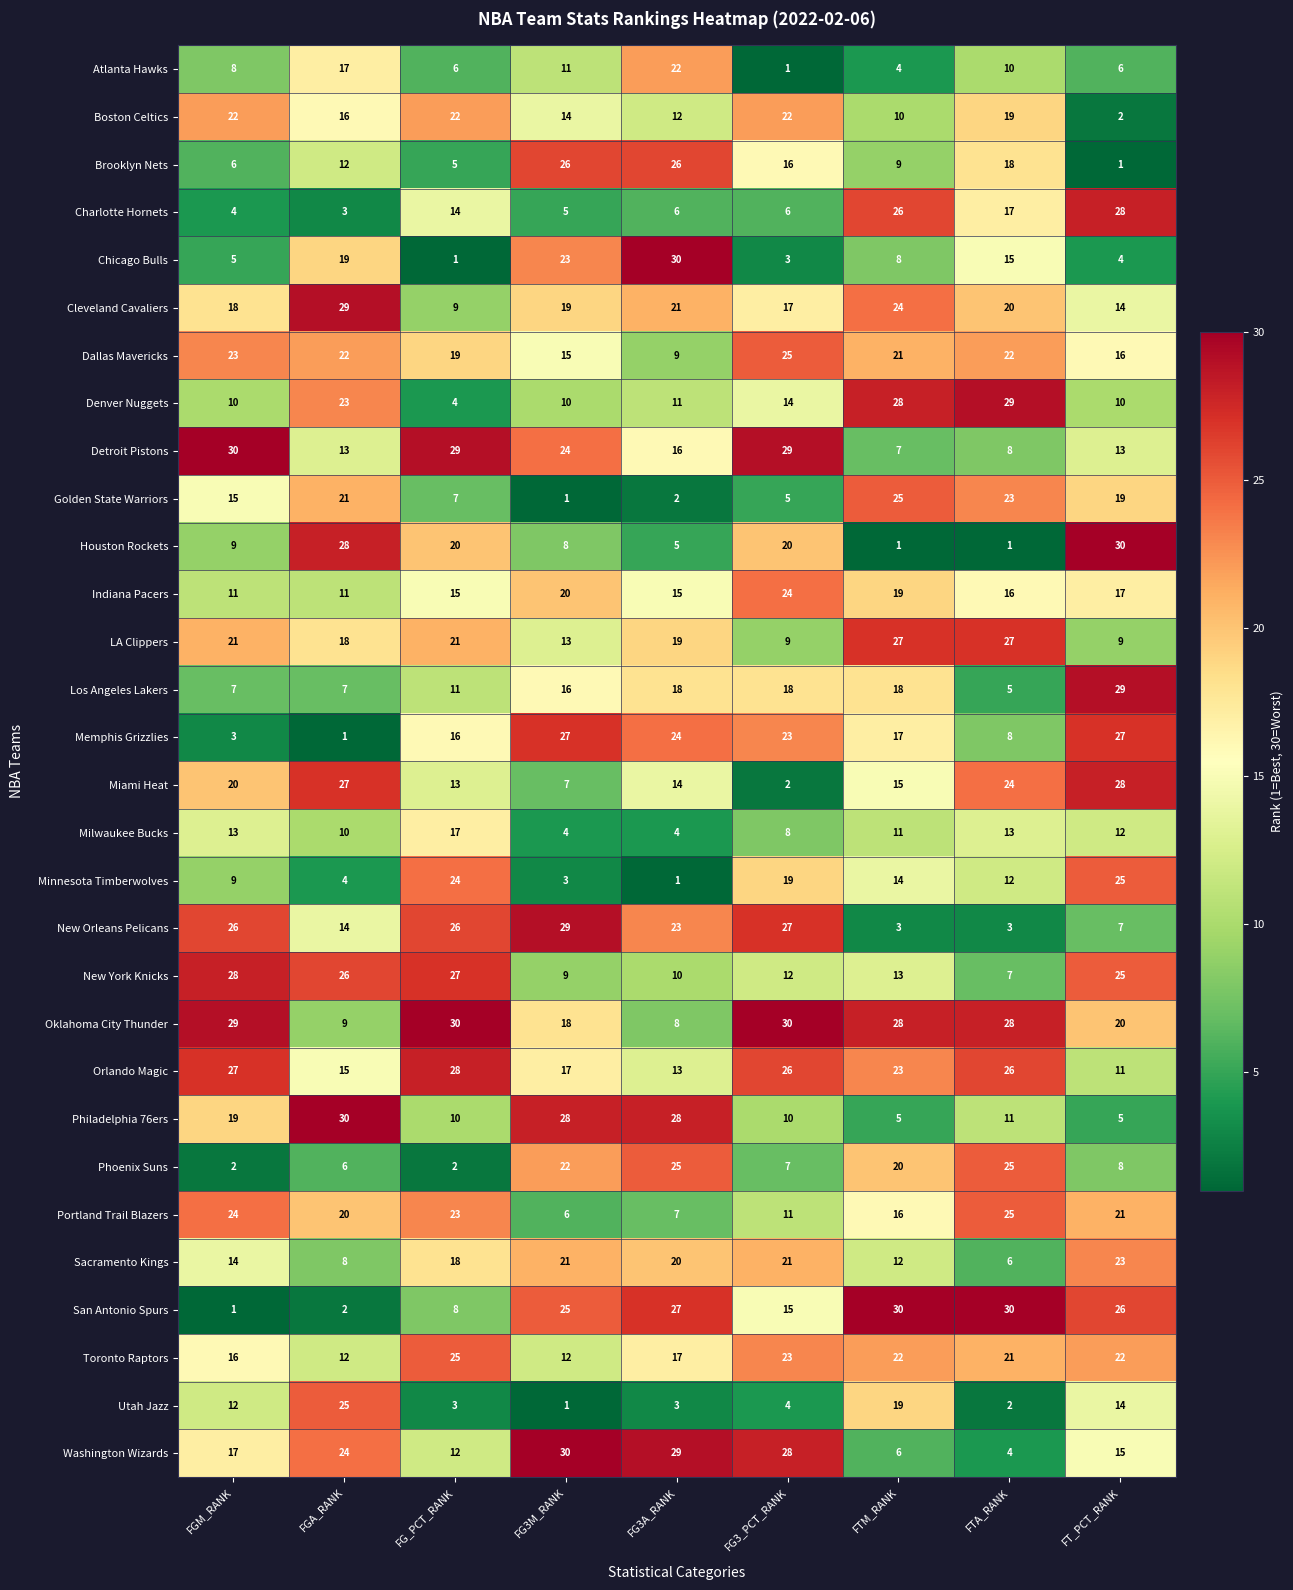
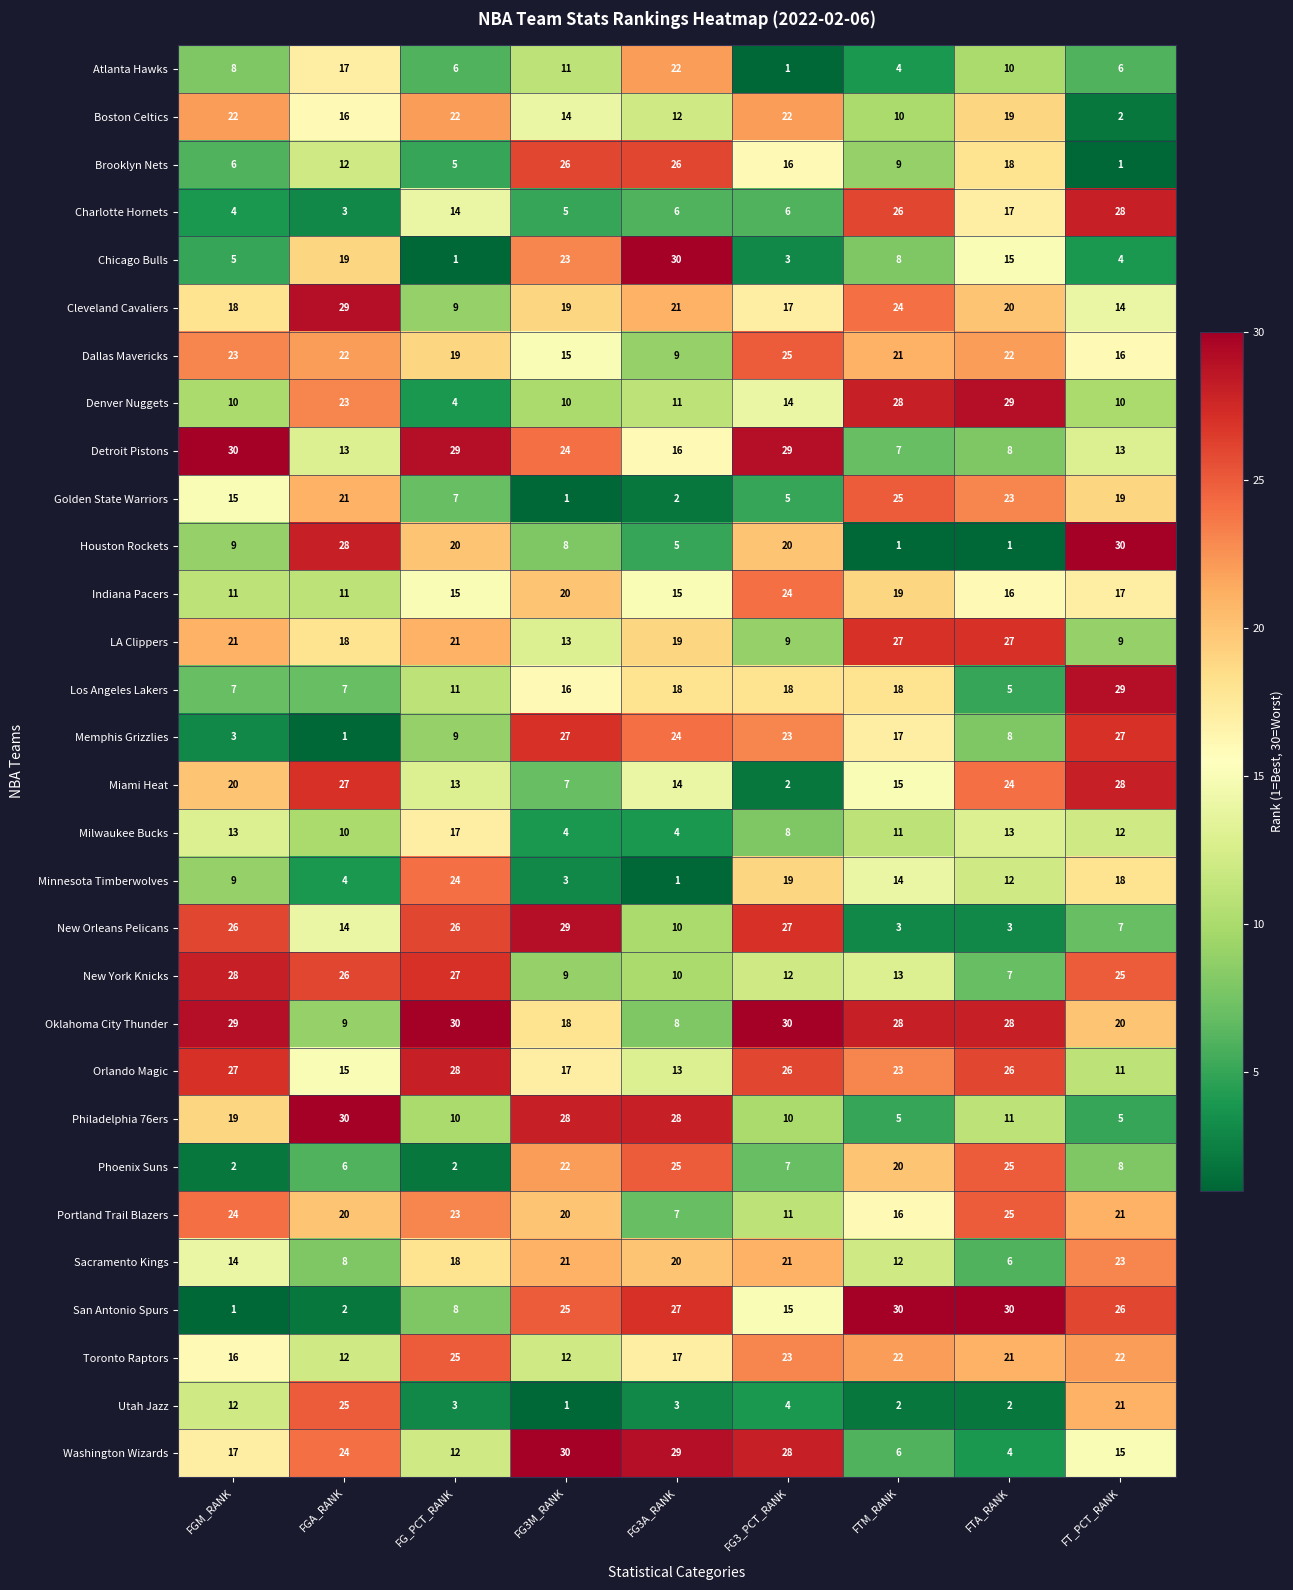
Memphis Grizzlies, FG_PCT_RANK: 16 -> 9
Minnesota Timberwolves, FT_PCT_RANK: 25 -> 18
New Orleans Pelicans, FG3A_RANK: 23 -> 10
Portland Trail Blazers, FG3M_RANK: 6 -> 20
Utah Jazz, FTM_RANK: 19 -> 2
Utah Jazz, FT_PCT_RANK: 14 -> 21
